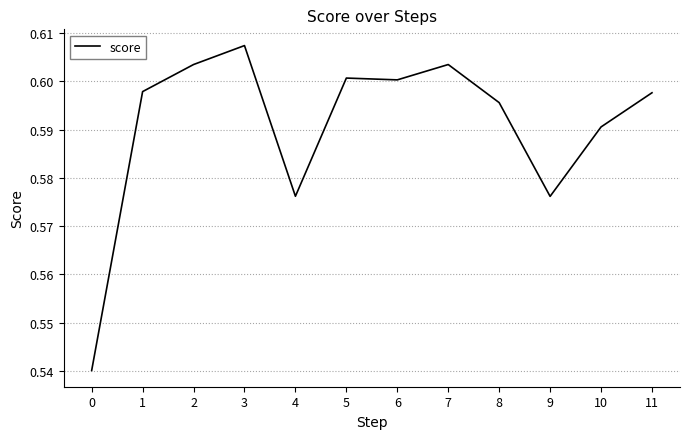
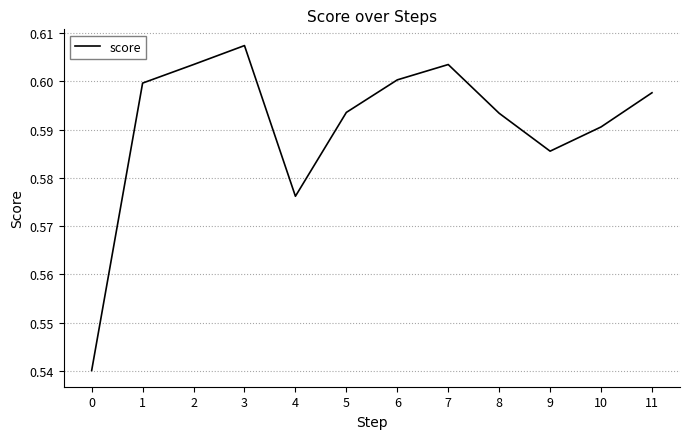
1: 0.598 -> 0.600
5: 0.601 -> 0.594
8: 0.596 -> 0.593
9: 0.576 -> 0.586
